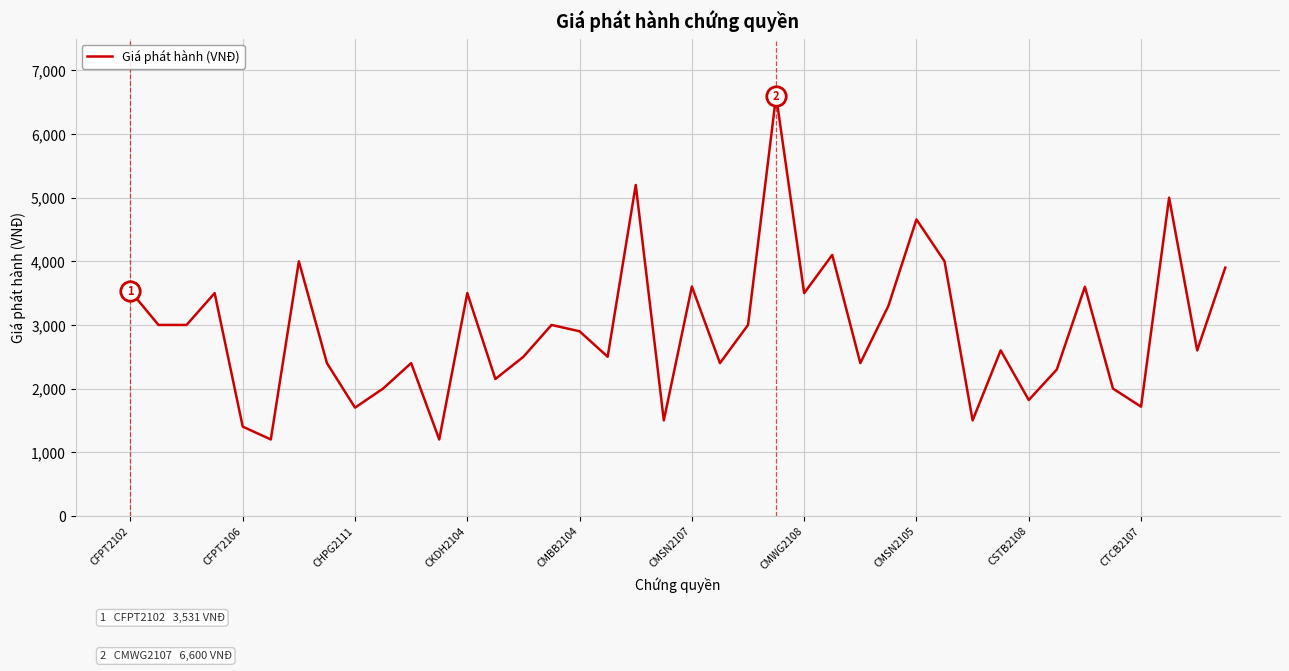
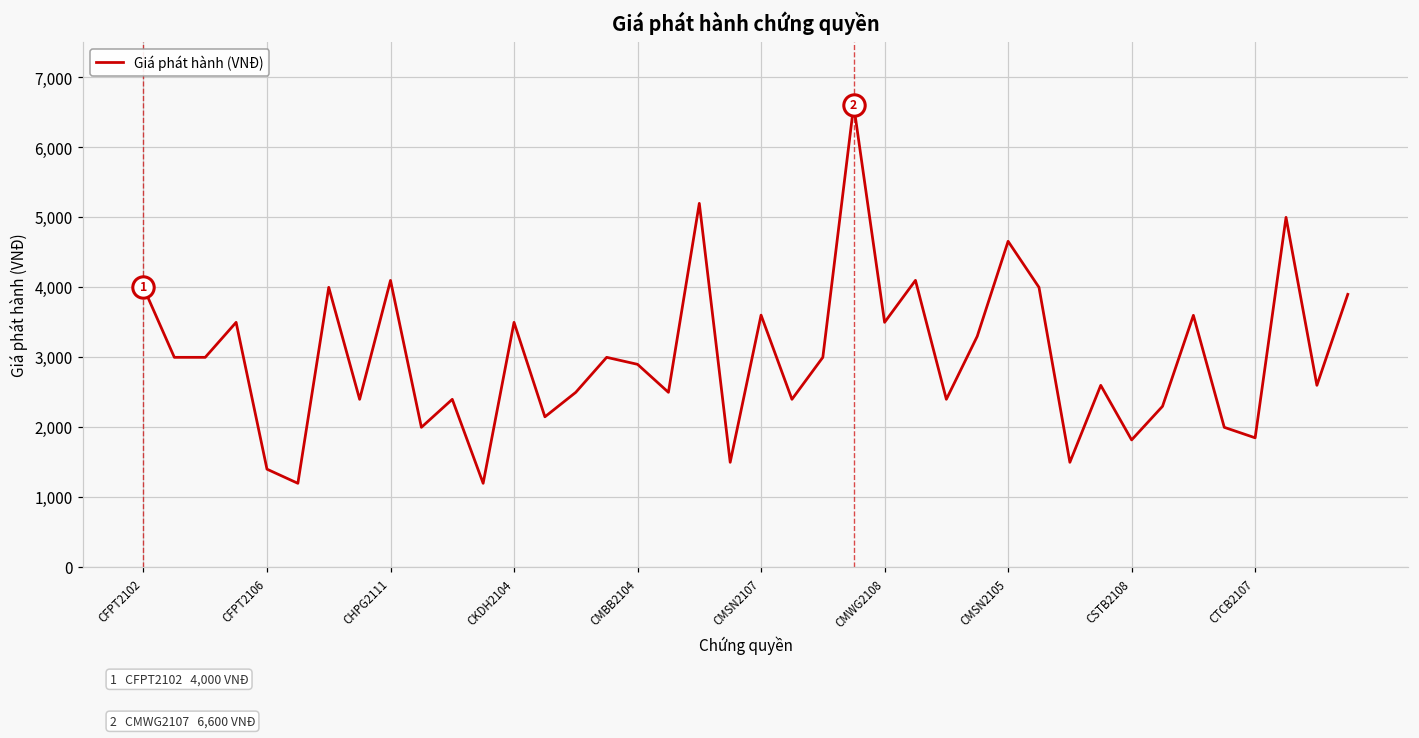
Giá phát hành (VNĐ), CFPT2102: 3,531 -> 4,000
Giá phát hành (VNĐ), CHPG2111: 1,700 -> 4,100
Giá phát hành (VNĐ), CTCB2107: 1,700 -> 1,900
